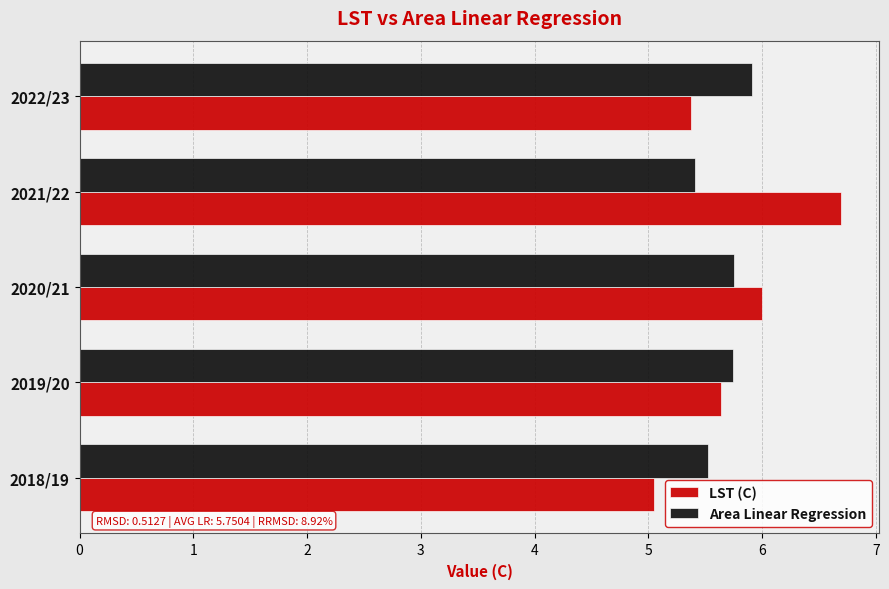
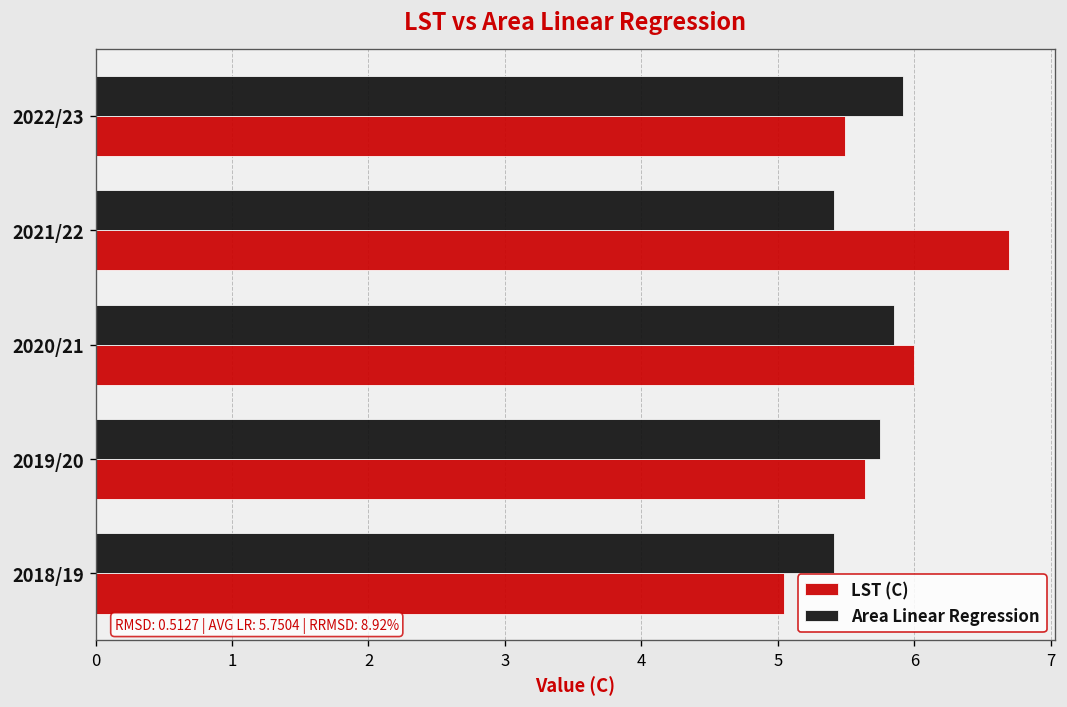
LST (C), 2022/23: 5.37 -> 5.50
Area Linear Regression, 2020/21: 5.75 -> 5.85
Area Linear Regression, 2018/19: 5.53 -> 5.41
